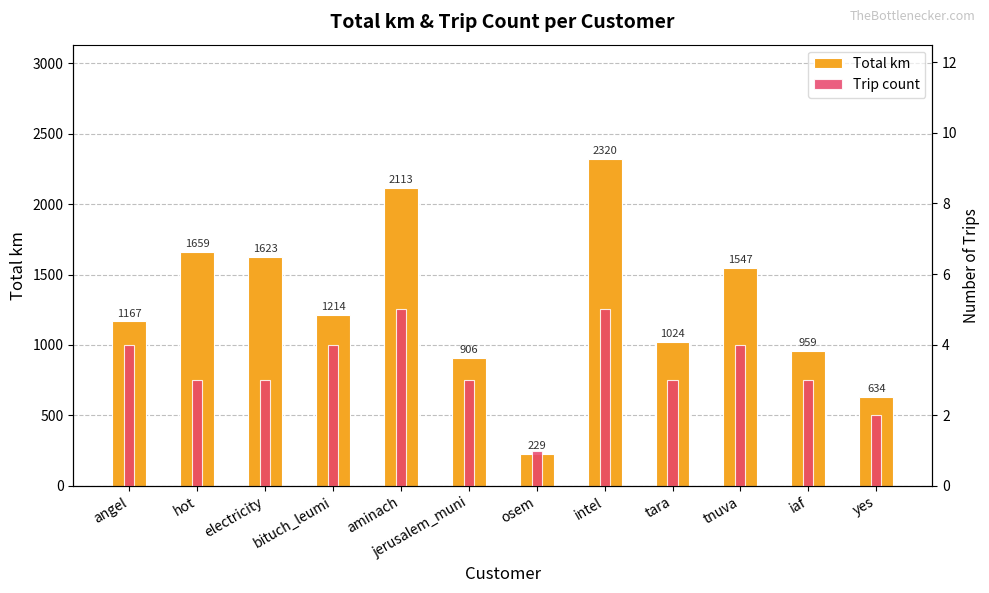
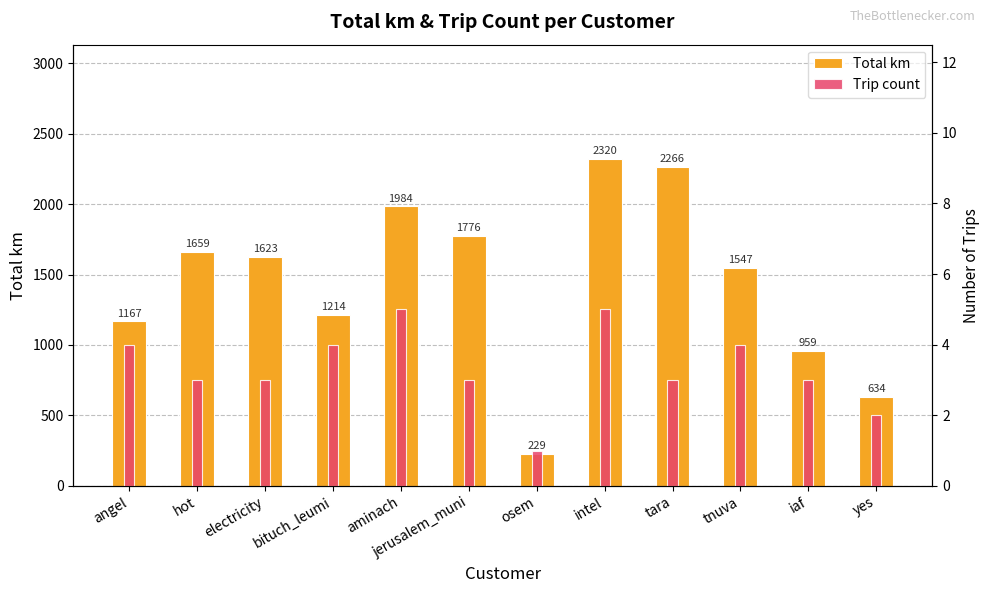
Total km, aminach: 2113 -> 1984
Total km, jerusalem_muni: 906 -> 1776
Total km, tara: 1024 -> 2266
